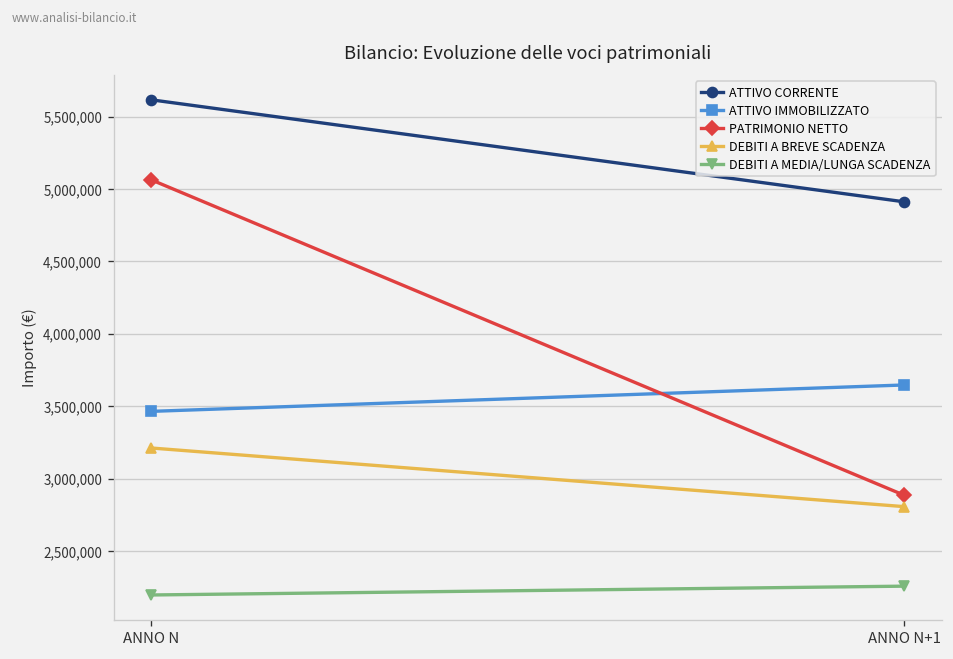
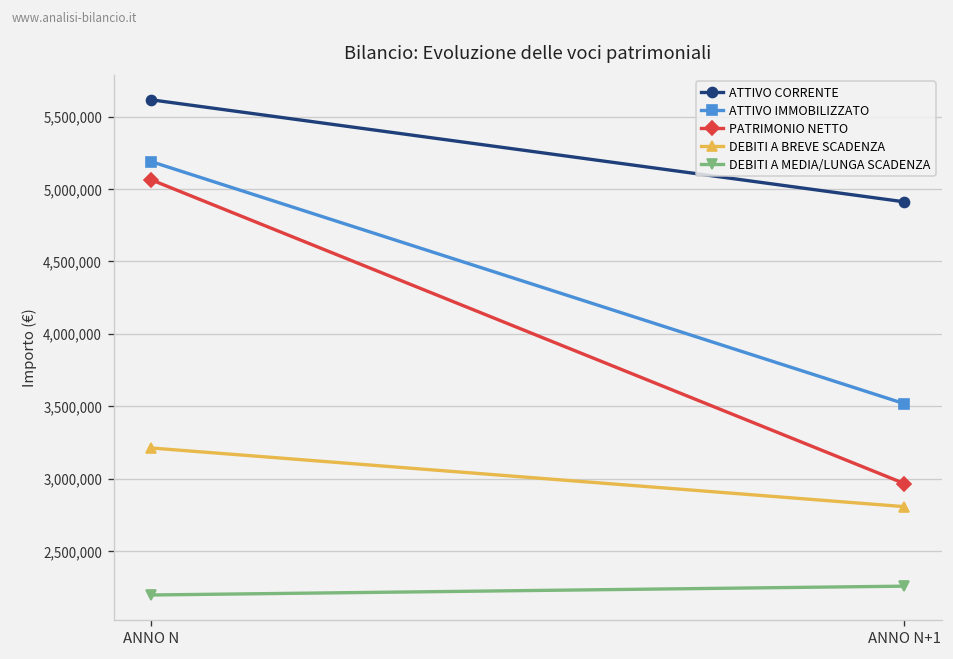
ATTIVO IMMOBILIZZATO, ANNO N: 3,460,000 -> 5,190,000
ATTIVO IMMOBILIZZATO, ANNO N+1: 3,650,000 -> 3,520,000
PATRIMONIO NETTO, ANNO N+1: 2,890,000 -> 2,970,000
